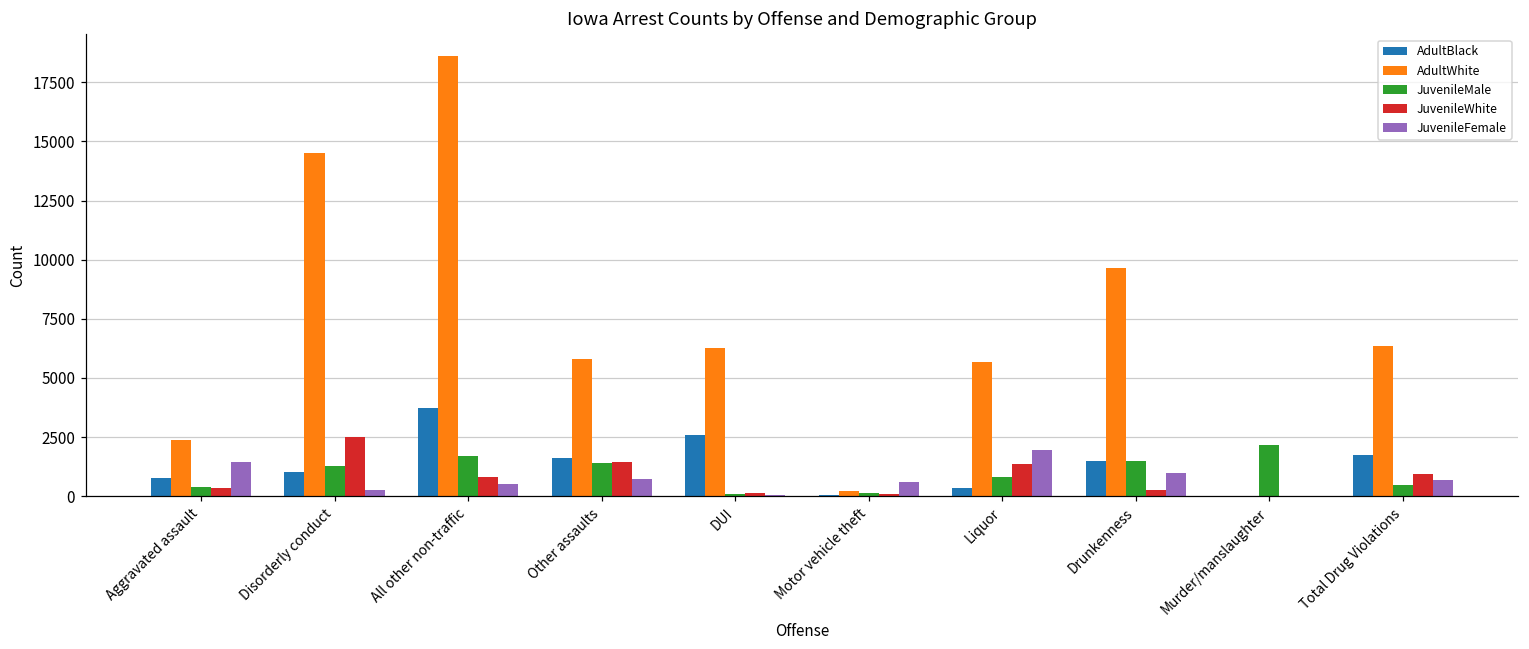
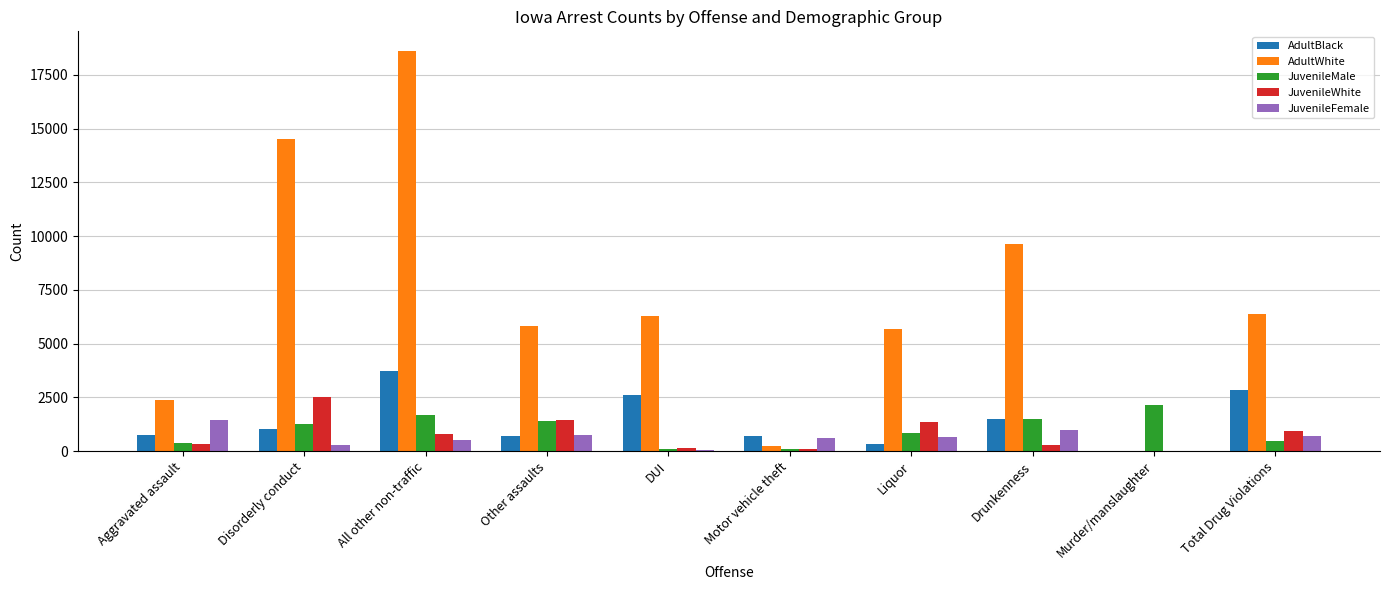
AdultBlack, Other assaults: 1600 -> 700
AdultBlack, Motor vehicle theft: 0 -> 700
JuvenileFemale, Liquor: 2000 -> 600
AdultBlack, Total Drug Violations: 1700 -> 2800
